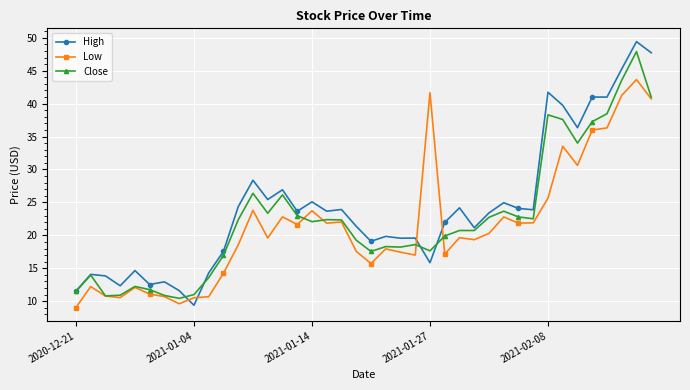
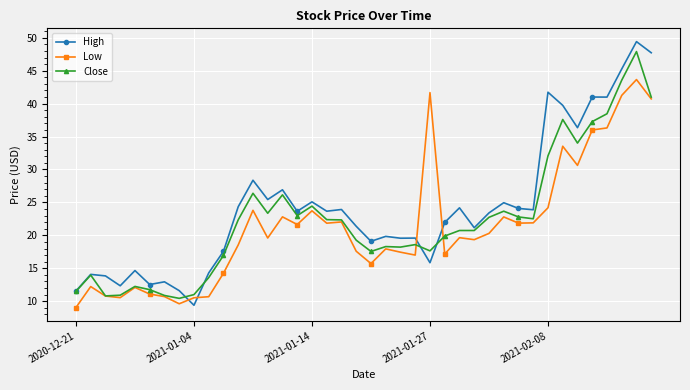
Close, 2021-01-14: 22 -> 24
Low, 2021-02-08: 26 -> 24
Close, 2021-02-08: 38 -> 32
